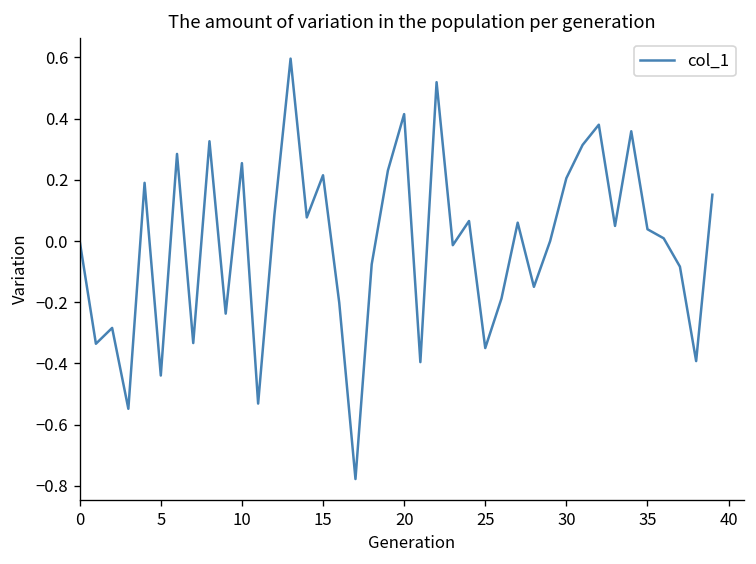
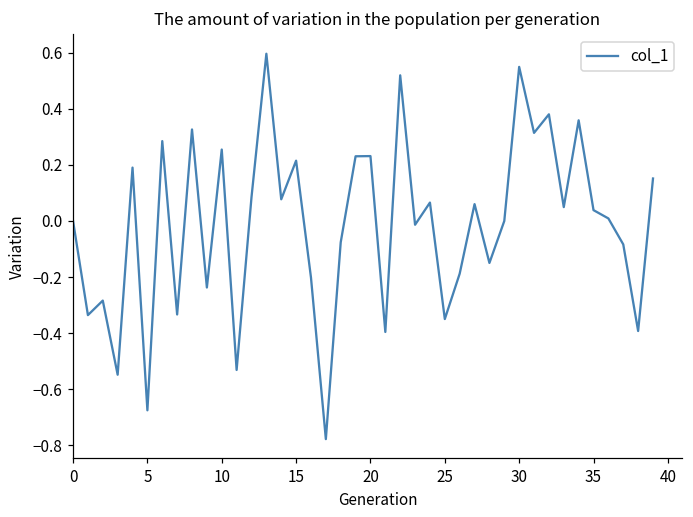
5: -0.44 -> -0.68
20: 0.41 -> 0.23
30: 0.21 -> 0.55
